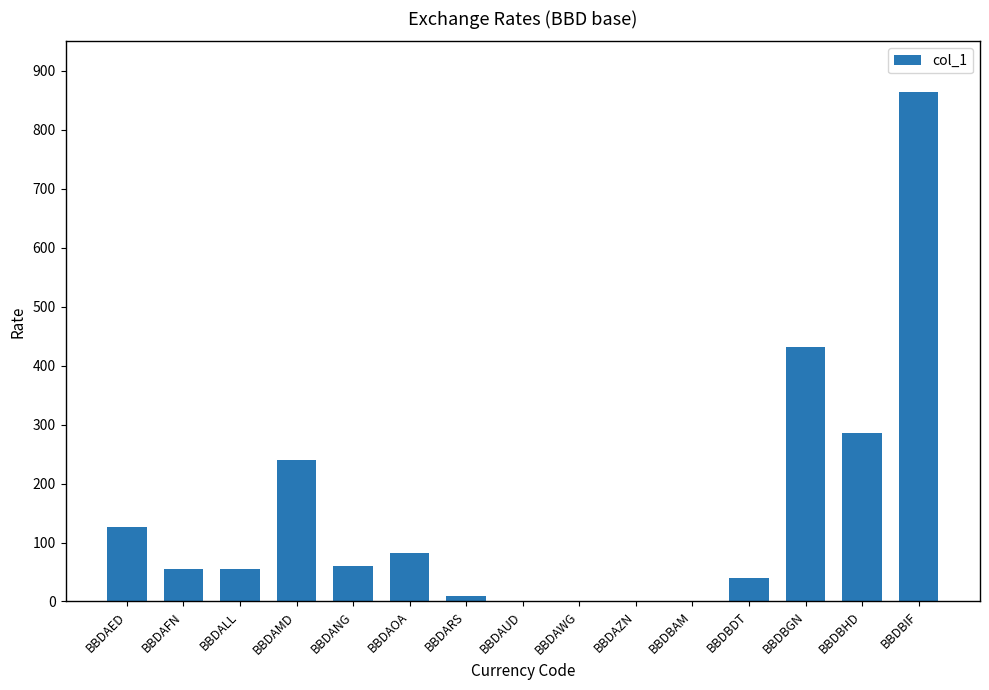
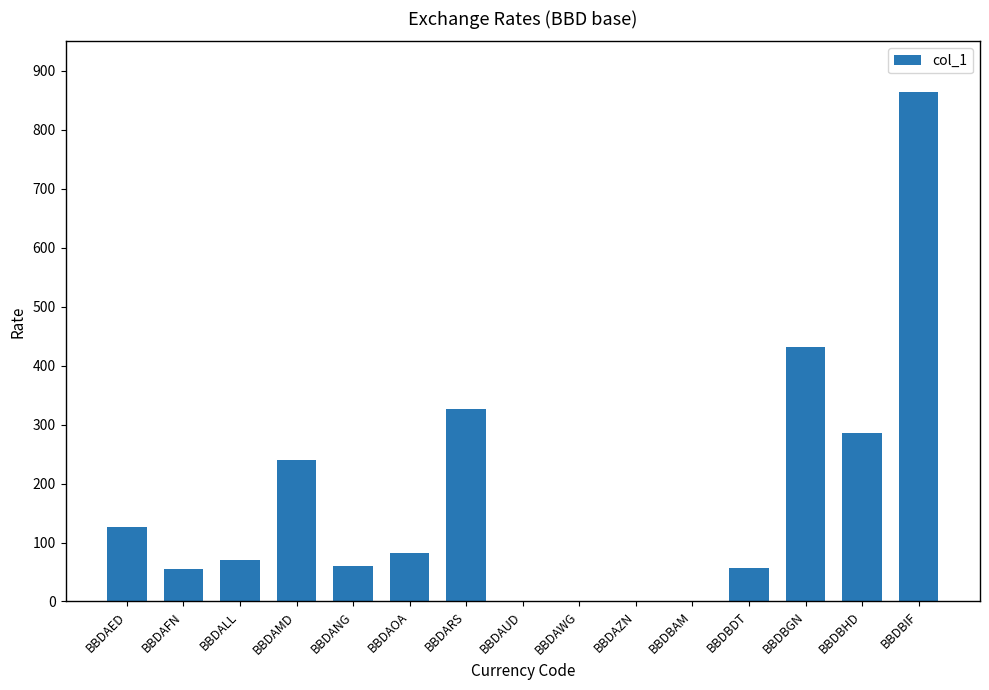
BBDALL: 60 -> 70
BBDARS: 10 -> 330
BBDBDT: 40 -> 60
